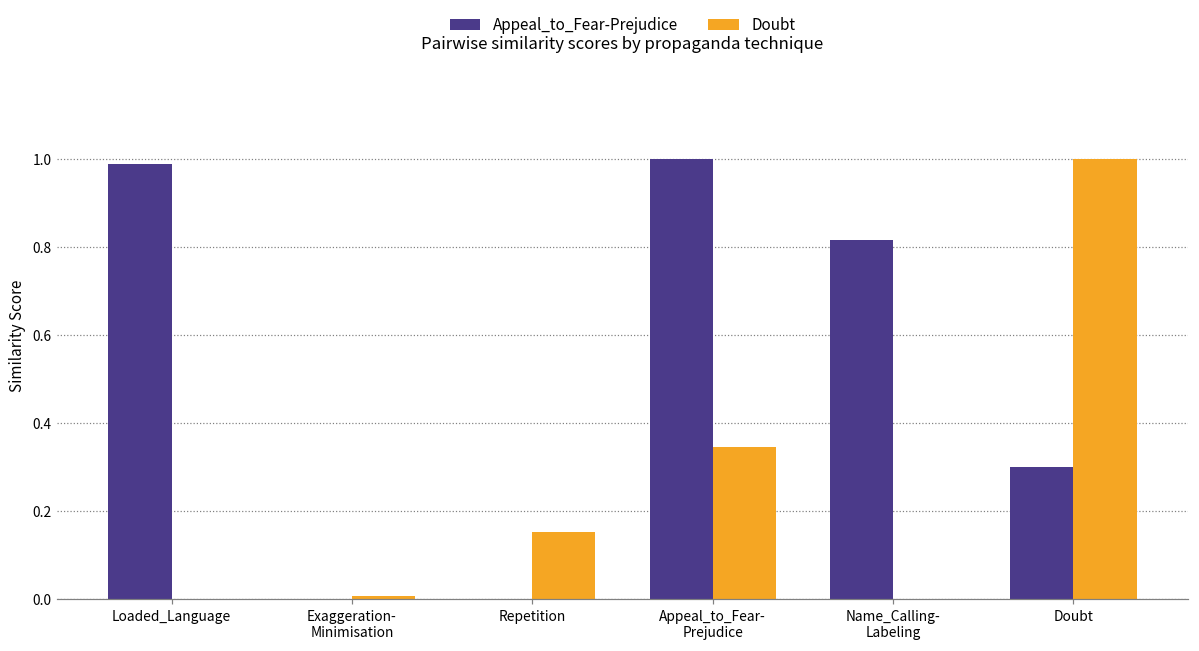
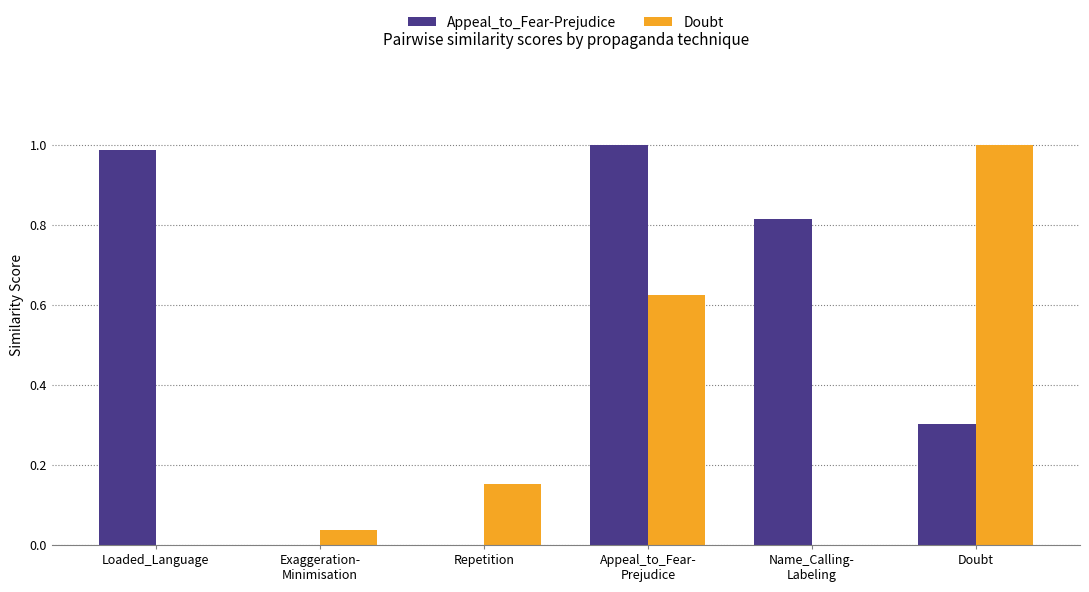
Doubt, Exaggeration- Minimisation: 0.01 -> 0.04
Doubt, Appeal_to_Fear- Prejudice: 0.35 -> 0.62
